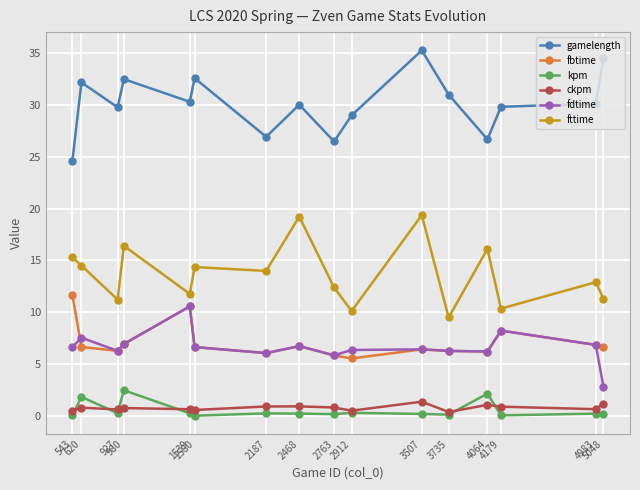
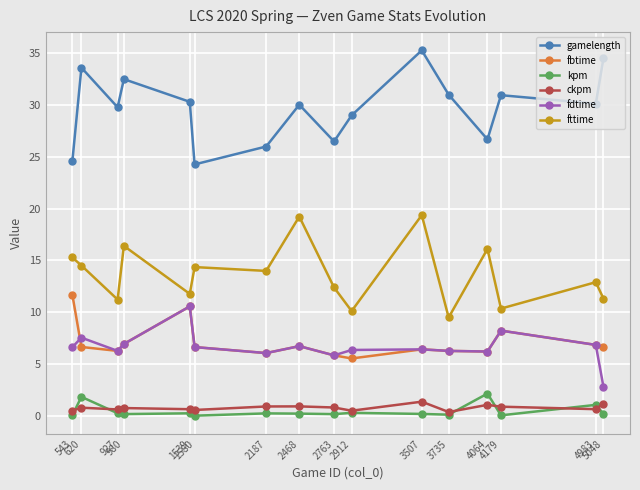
gamelength, 620: 32.2 -> 33.6
kpm, 980: 2.5 -> 0.2
gamelength, 1580: 32.6 -> 24.3
gamelength, 2187: 27.0 -> 26.0
gamelength, 4179: 29.9 -> 31.0
kpm, 4983: 0.2 -> 1.0
